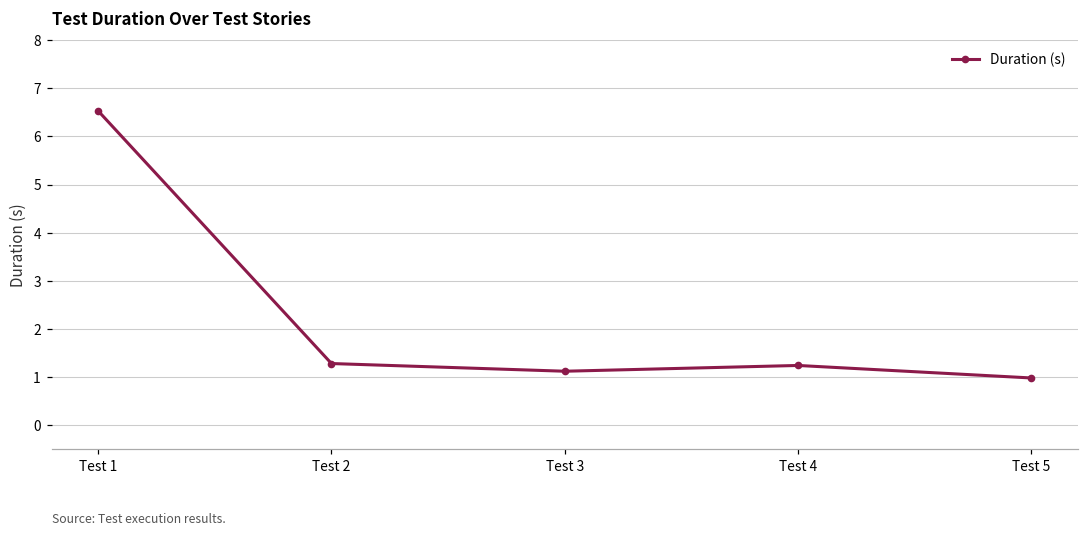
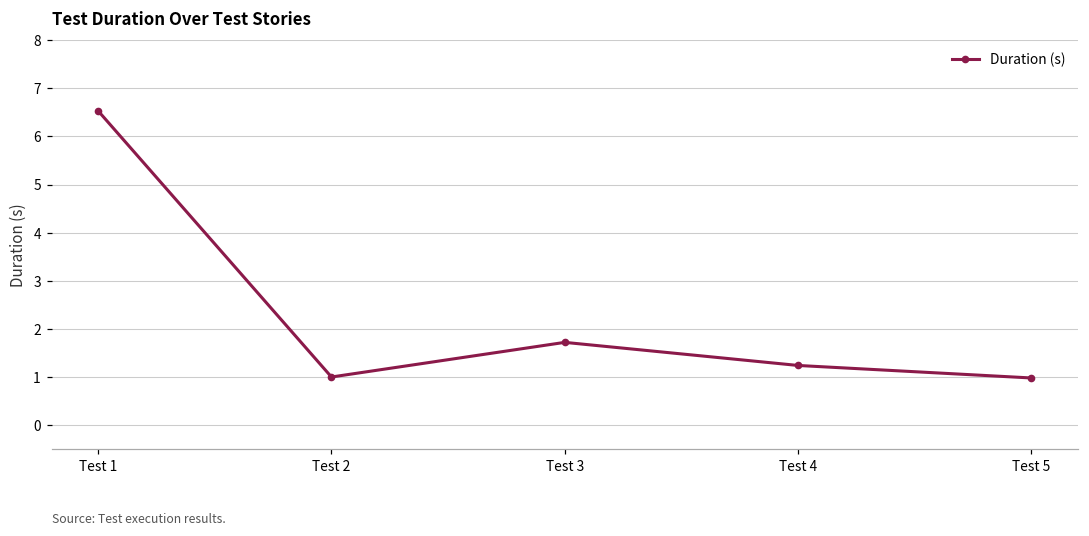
Test 2: 1.3 -> 1.0
Test 3: 1.1 -> 1.7
